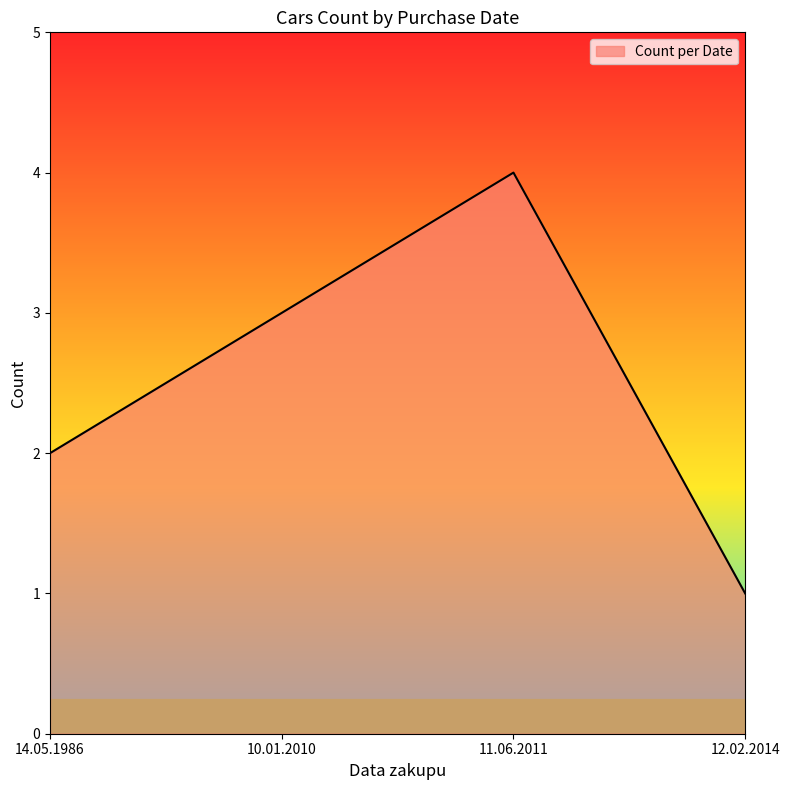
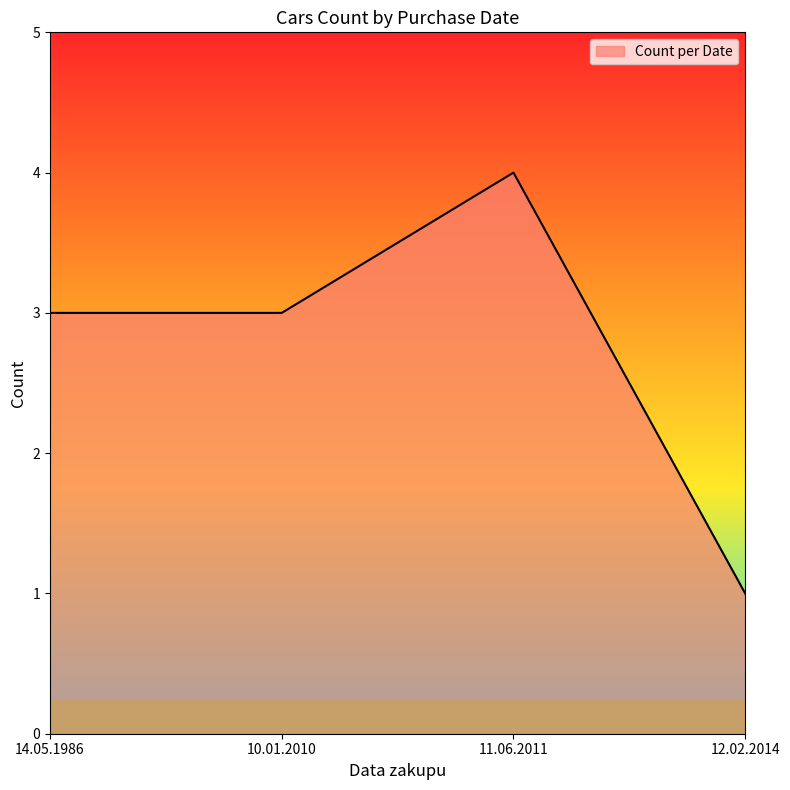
14.05.1986: 2 -> 3
